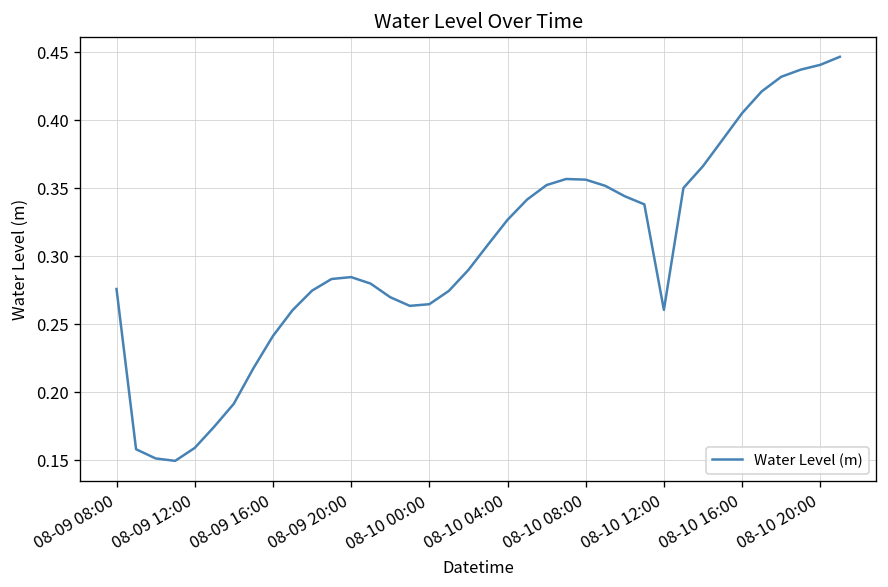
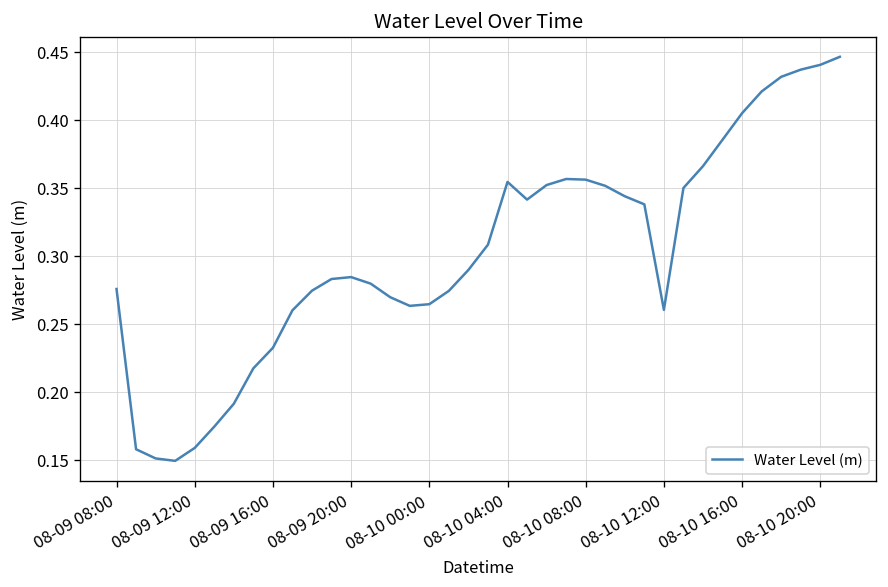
08-09 16:00: 0.241 -> 0.232
08-10 04:00: 0.326 -> 0.354
